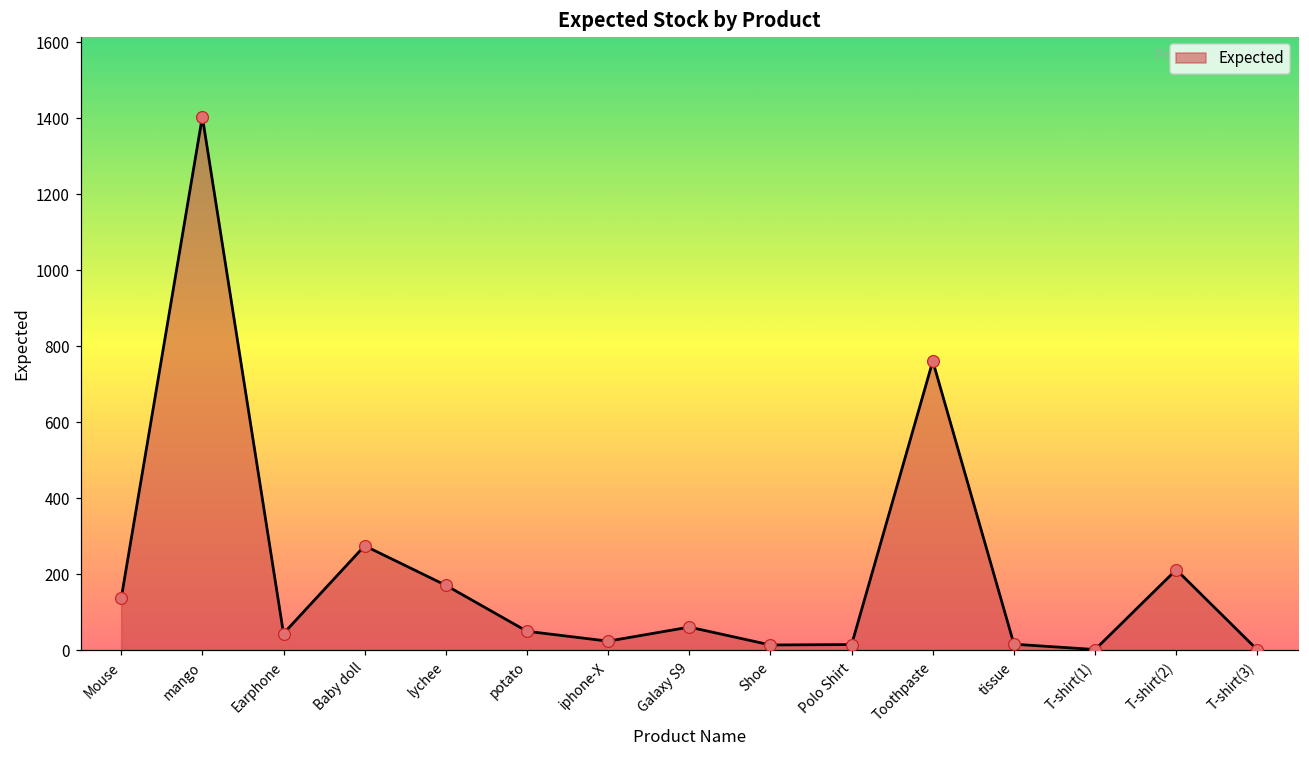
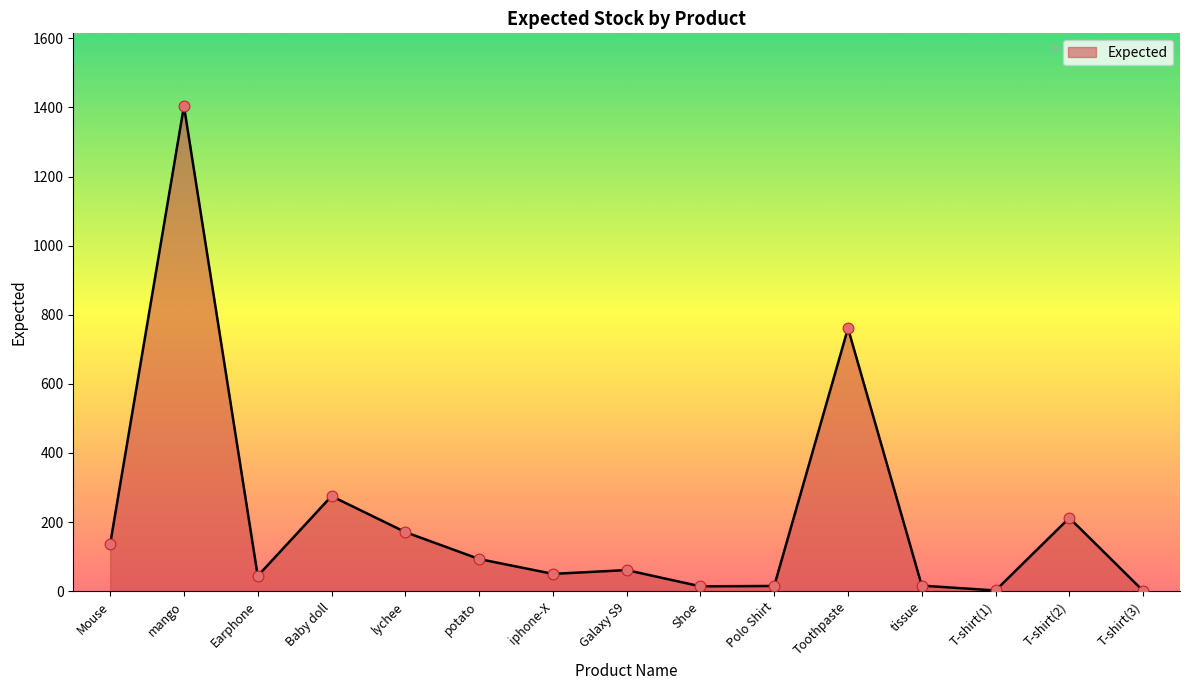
potato: 50 -> 90
iphone-X: 20 -> 50
